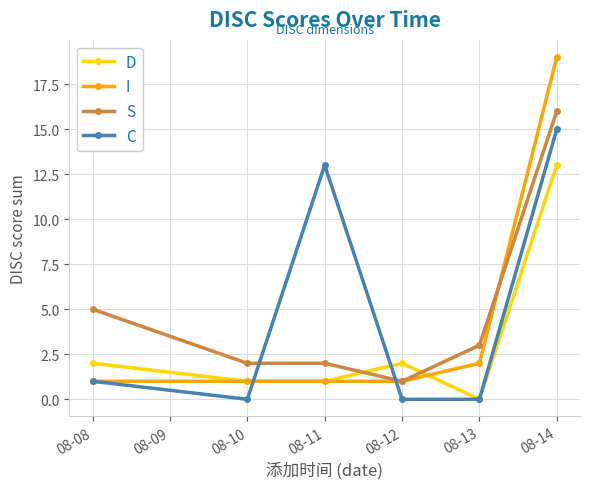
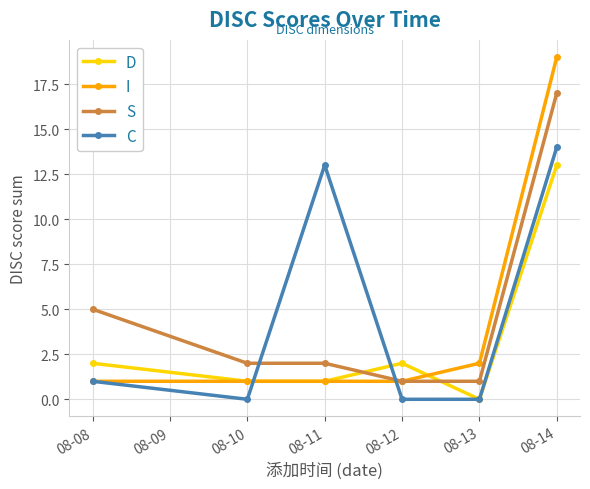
S, 08-13: 3 -> 1
S, 08-14: 16 -> 17
C, 08-14: 15 -> 14
